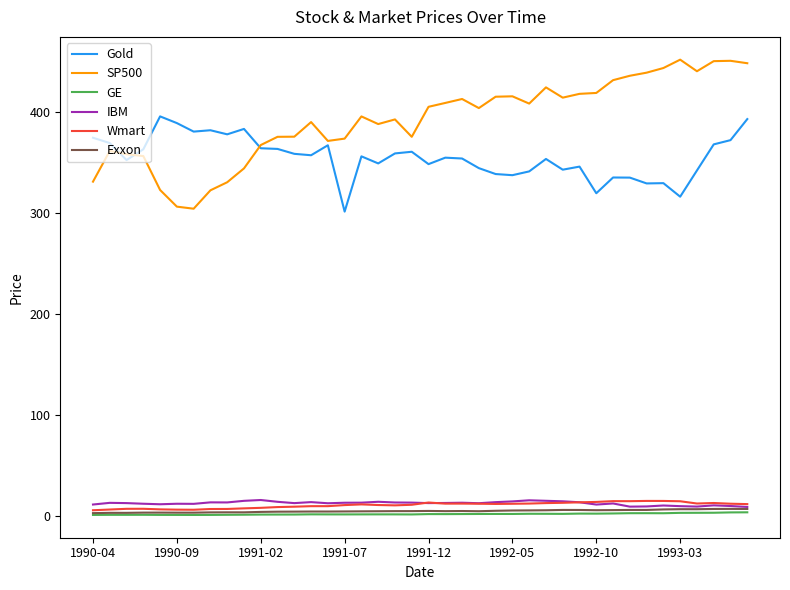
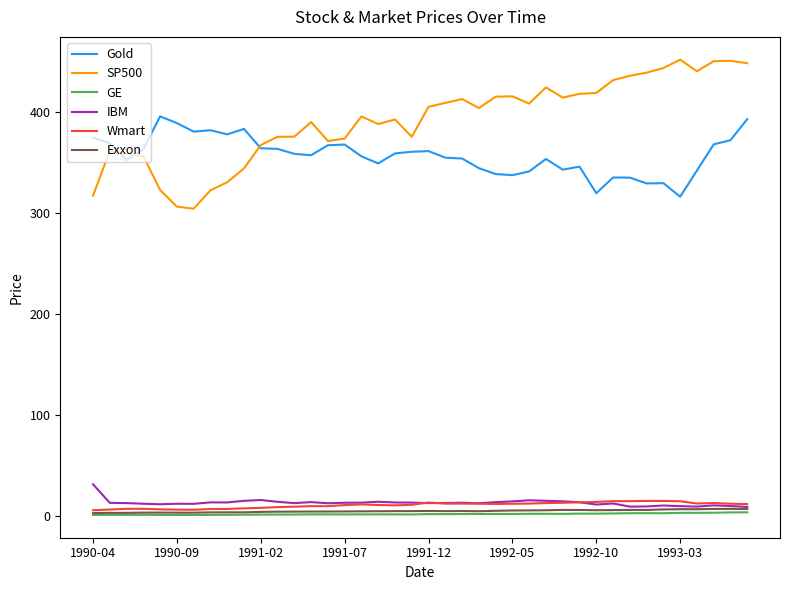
SP500, 1990-04: 331 -> 317
IBM, 1990-04: 11 -> 31
Gold, 1991-07: 301 -> 368
Gold, 1991-12: 348 -> 361
